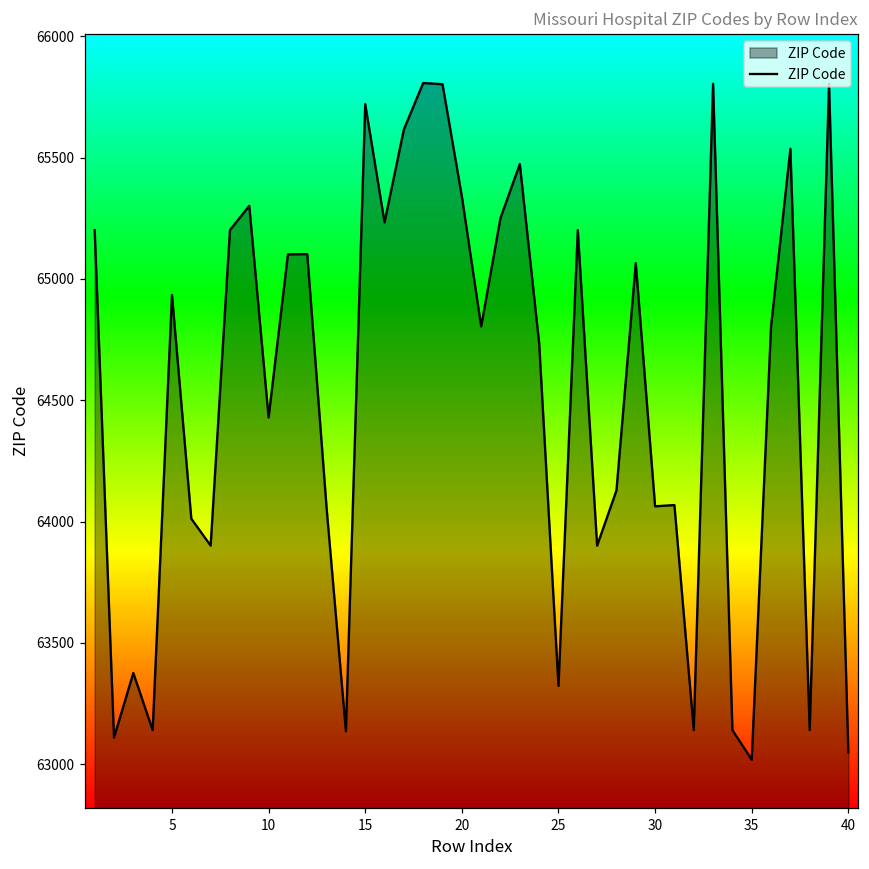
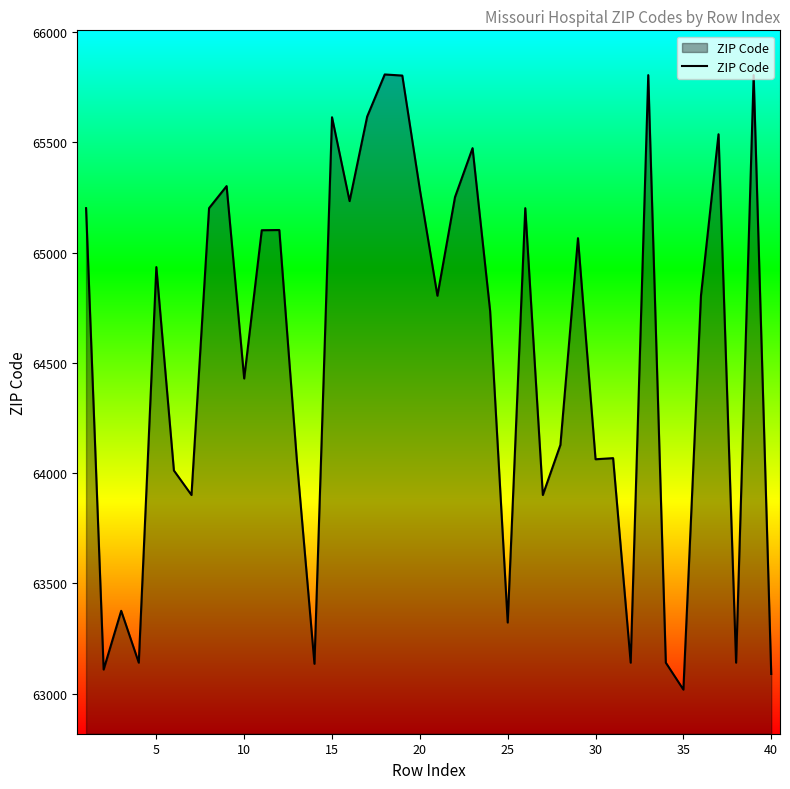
15: 65720 -> 65610
20: 65340 -> 65290
40: 63050 -> 63090
